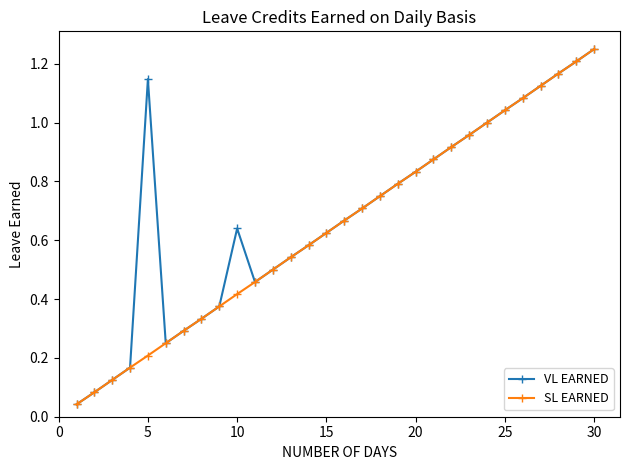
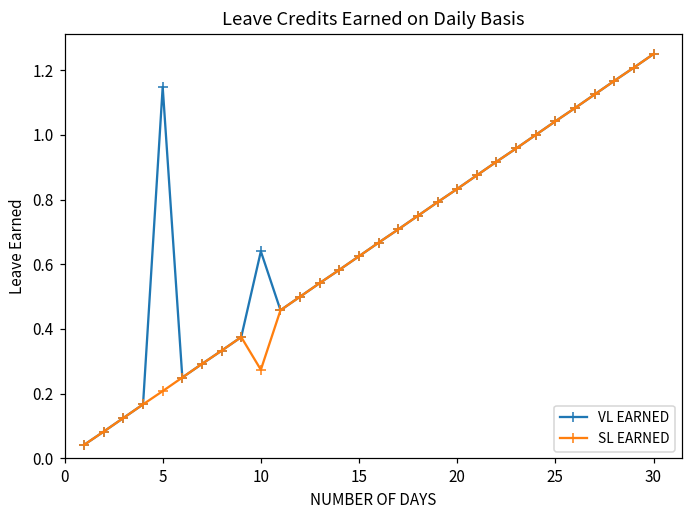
SL EARNED, 10: 0.42 -> 0.27
